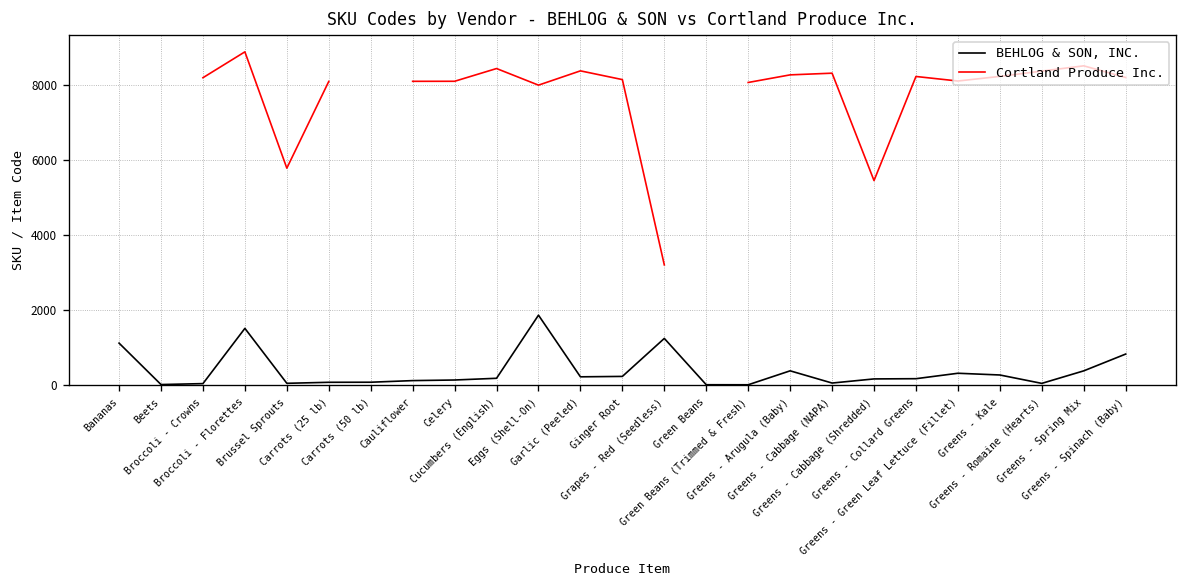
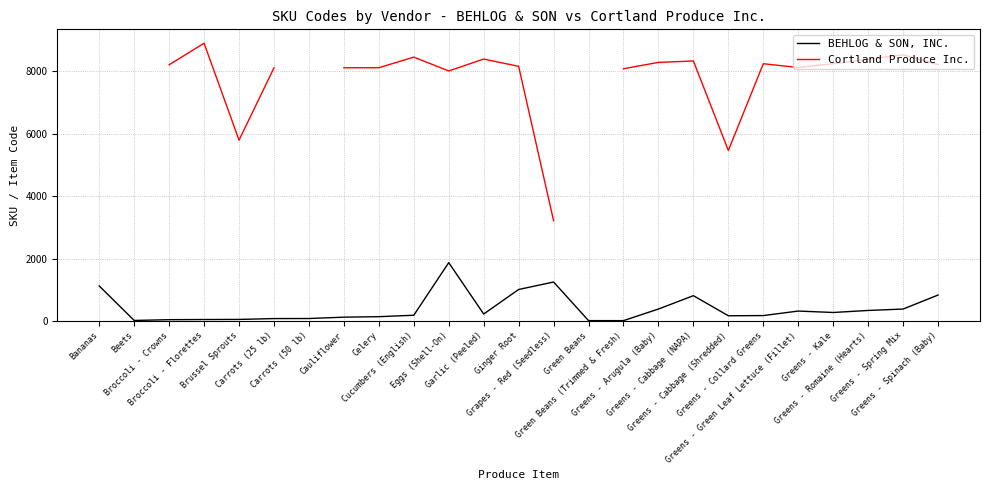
BEHLOG & SON, INC., Broccoli - Florettes: 1500 -> 100
BEHLOG & SON, INC., Ginger Root: 200 -> 1000
BEHLOG & SON, INC., Greens - Cabbage (NAPA): 100 -> 800
BEHLOG & SON, INC., Greens - Romaine (Hearts): 100 -> 300
